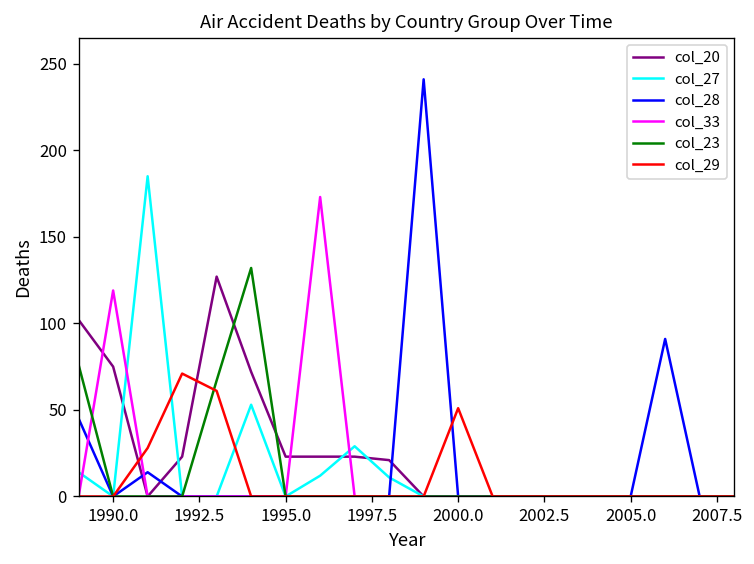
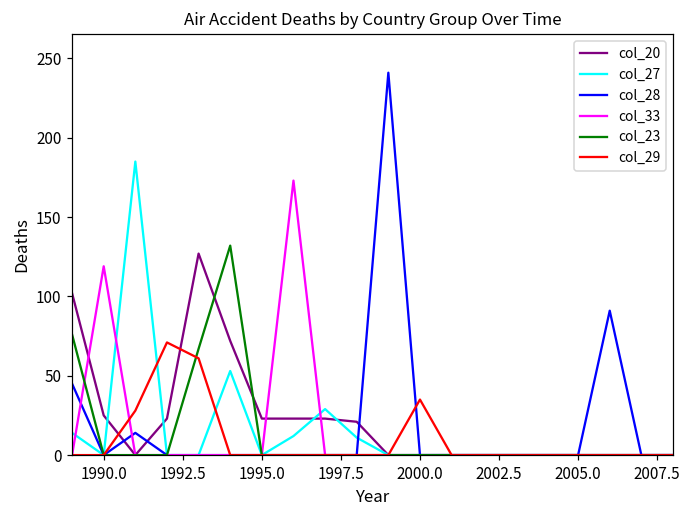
col_20, 1990.0: 75 -> 25
col_29, 2000.0: 51 -> 35
